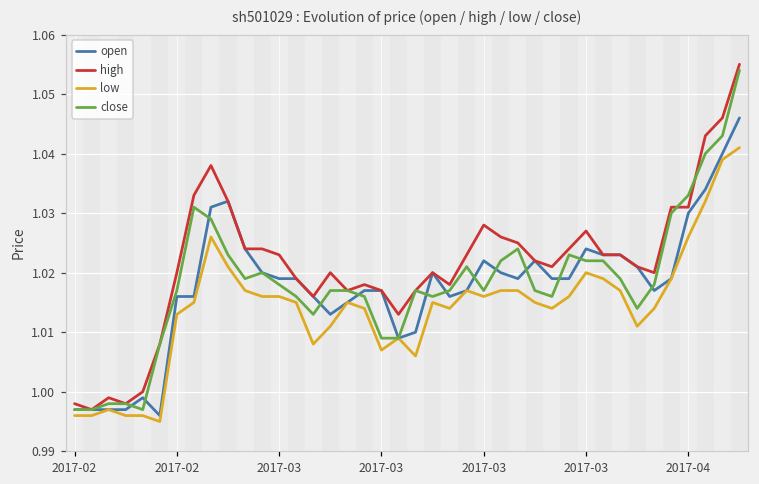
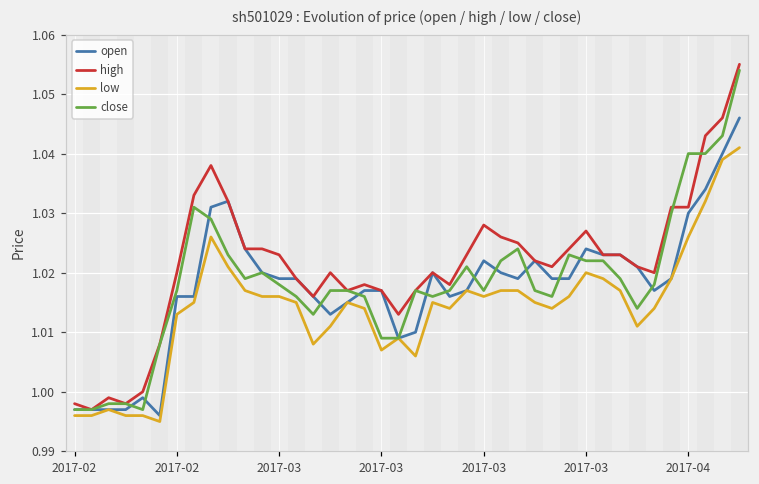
close, 2017-04: 1.033 -> 1.040
